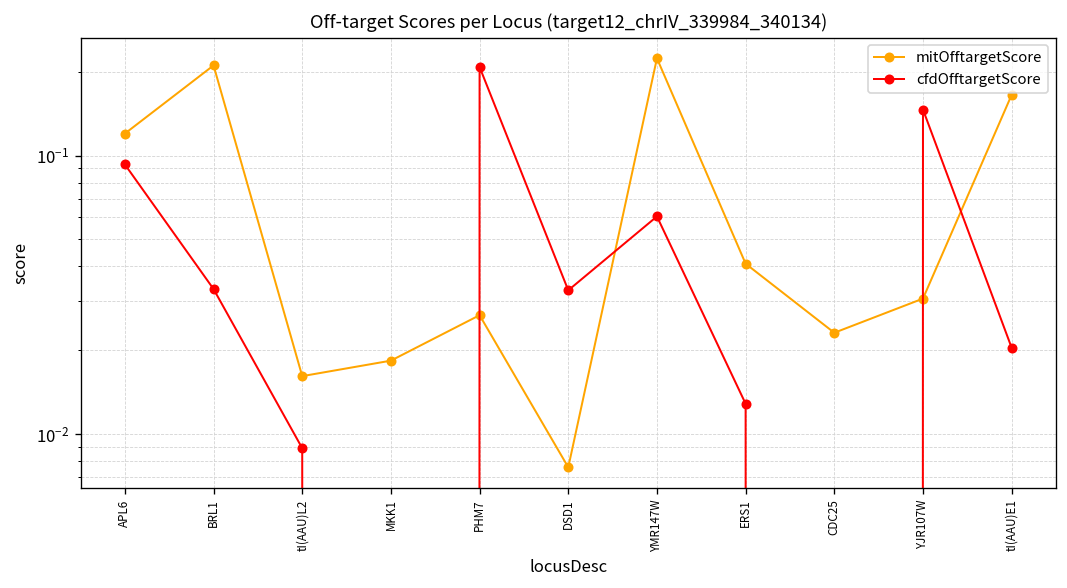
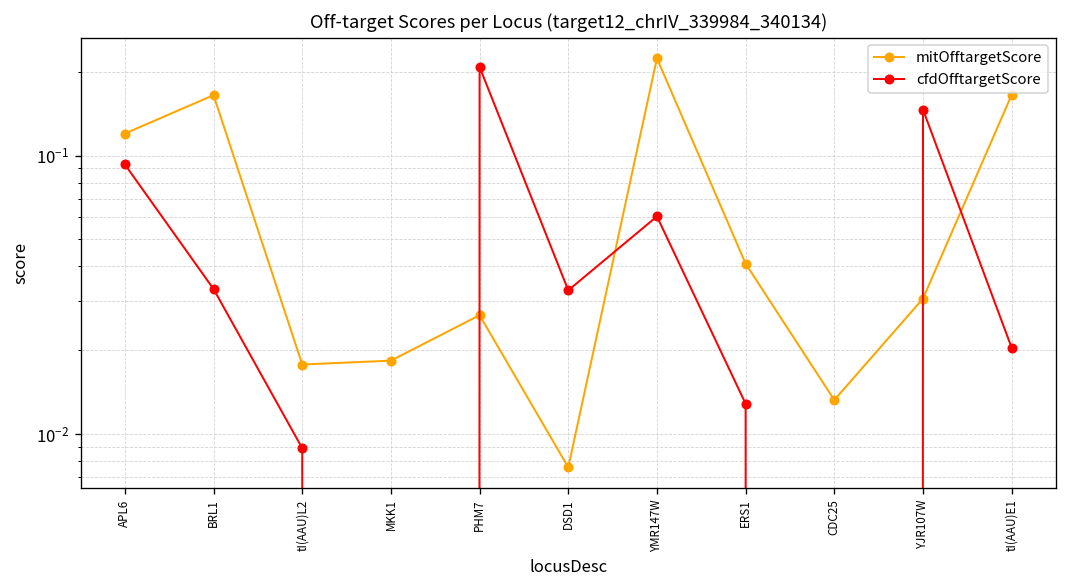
mitOfftargetScore, BRL1: 0.21 -> 0.17
mitOfftargetScore, tI(AAU)L2: 0.016 -> 0.018
mitOfftargetScore, CDC25: 0.023 -> 0.013
